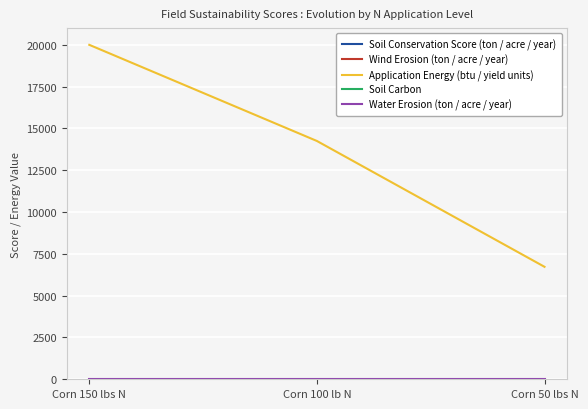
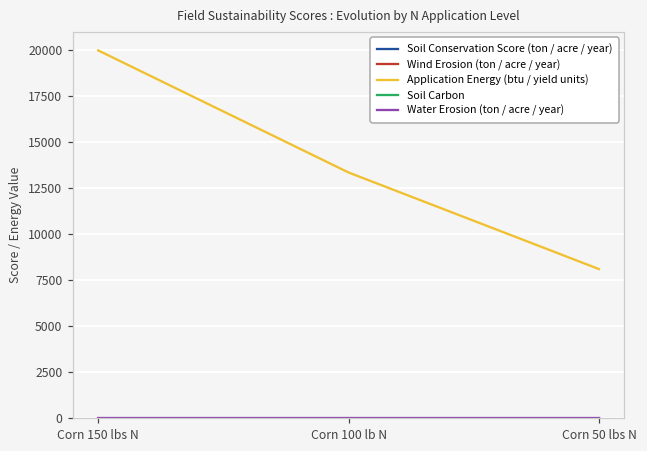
Application Energy (btu / yield units), Corn 100 lb N: 14200 -> 13400
Application Energy (btu / yield units), Corn 50 lbs N: 6700 -> 8100
